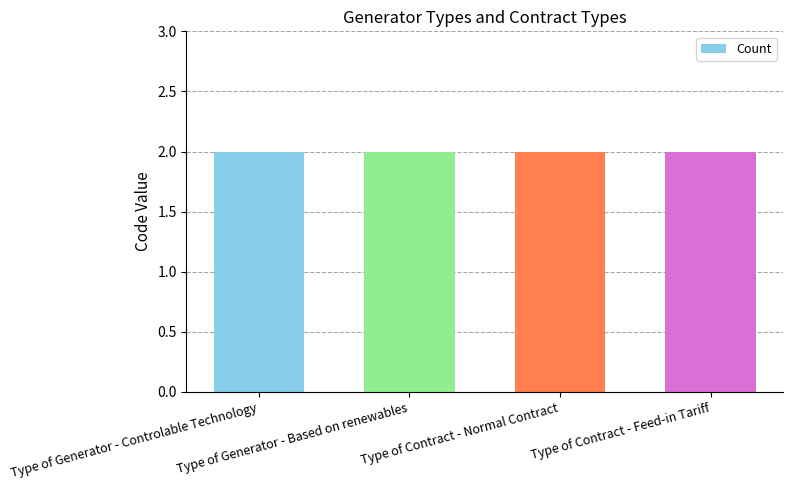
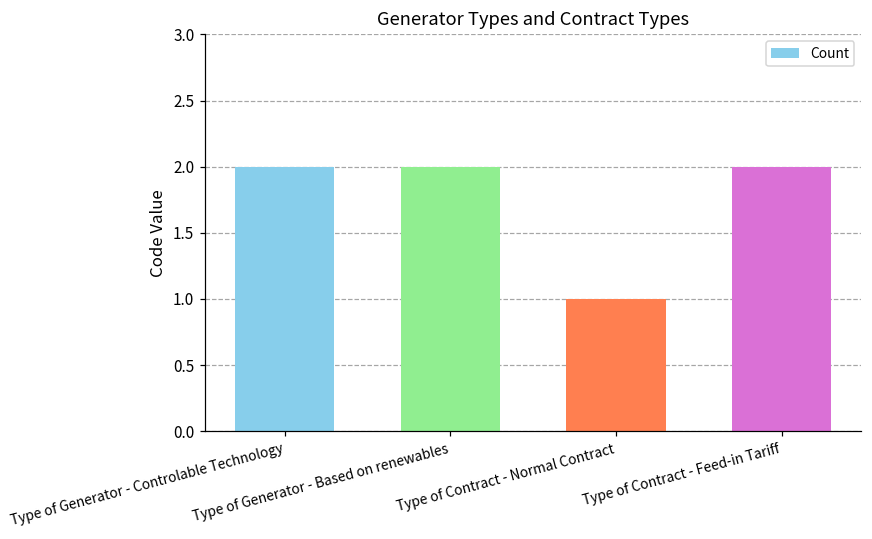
Type of Contract - Normal Contract: 2 -> 1
